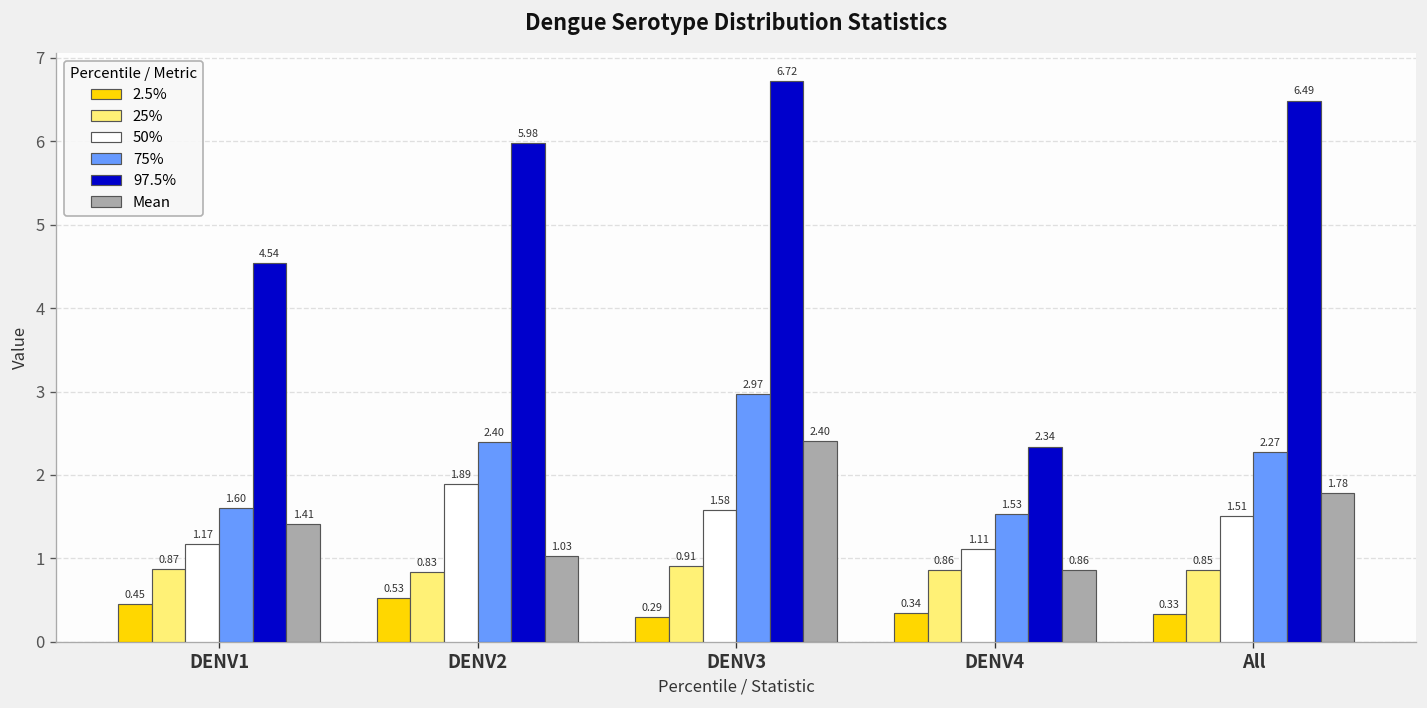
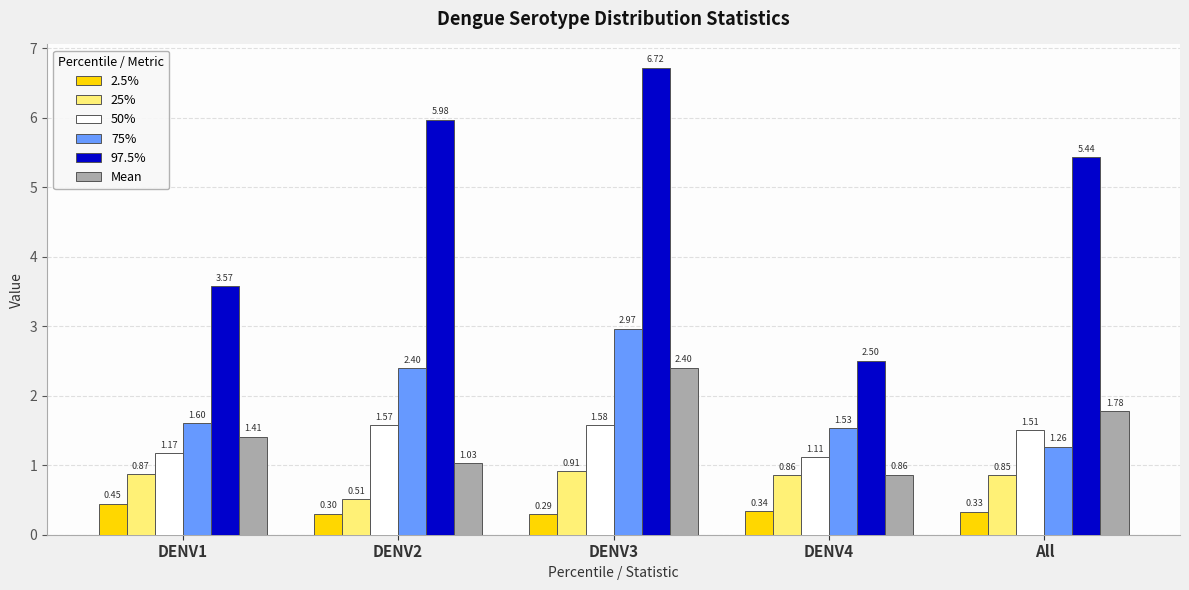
97.5%, DENV1: 4.54 -> 3.57
2.5%, DENV2: 0.53 -> 0.30
25%, DENV2: 0.83 -> 0.51
50%, DENV2: 1.89 -> 1.57
97.5%, DENV4: 2.34 -> 2.50
75%, All: 2.27 -> 1.26
97.5%, All: 6.49 -> 5.44
